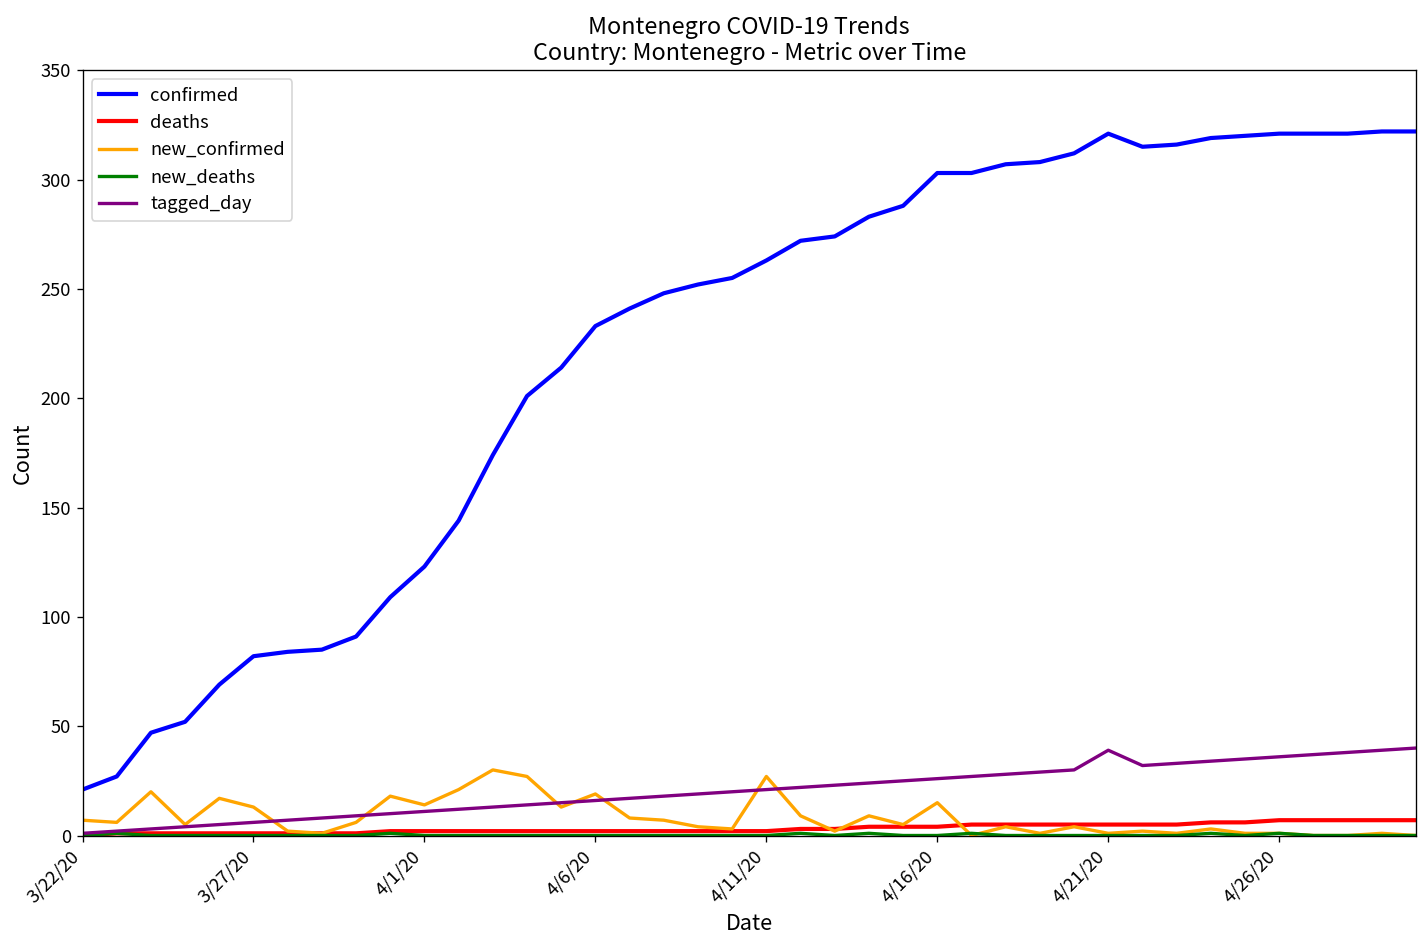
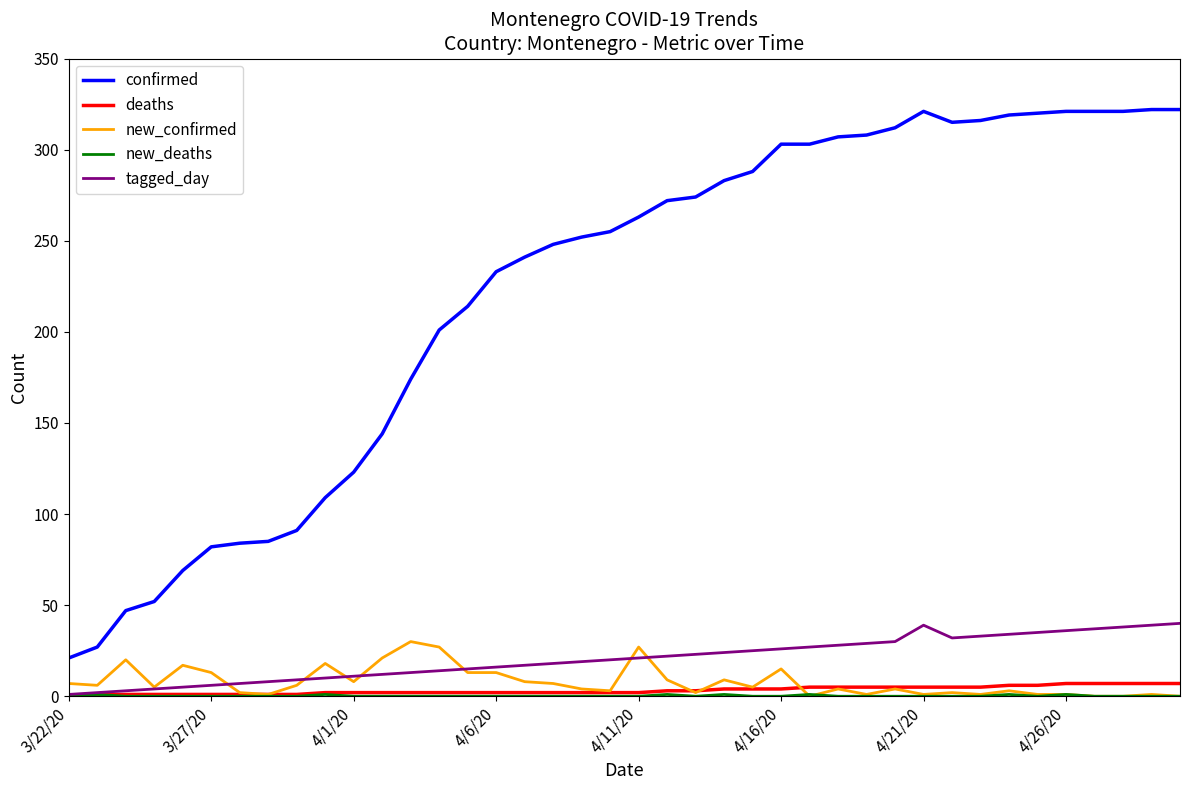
new_confirmed, 4/1/20: 14 -> 8
new_confirmed, 4/6/20: 19 -> 13
